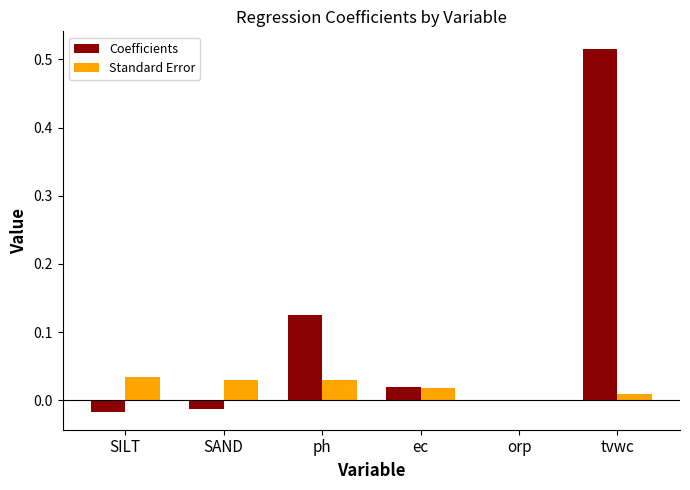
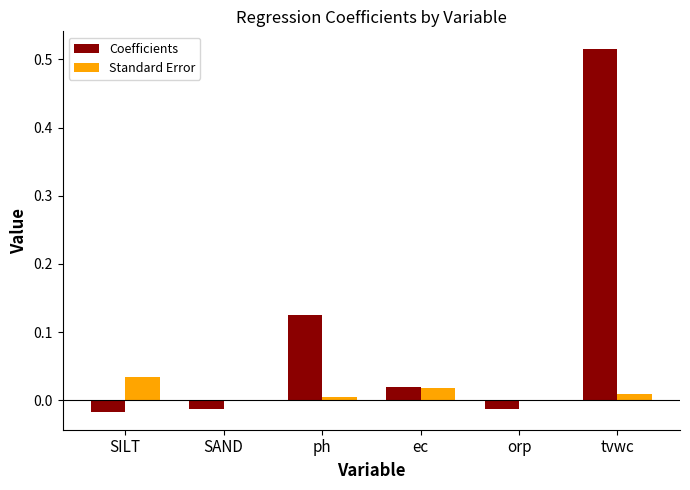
Standard Error, SAND: 0.03 -> 0.00
Standard Error, ph: 0.03 -> 0.01
Coefficients, orp: 0.00 -> -0.01
